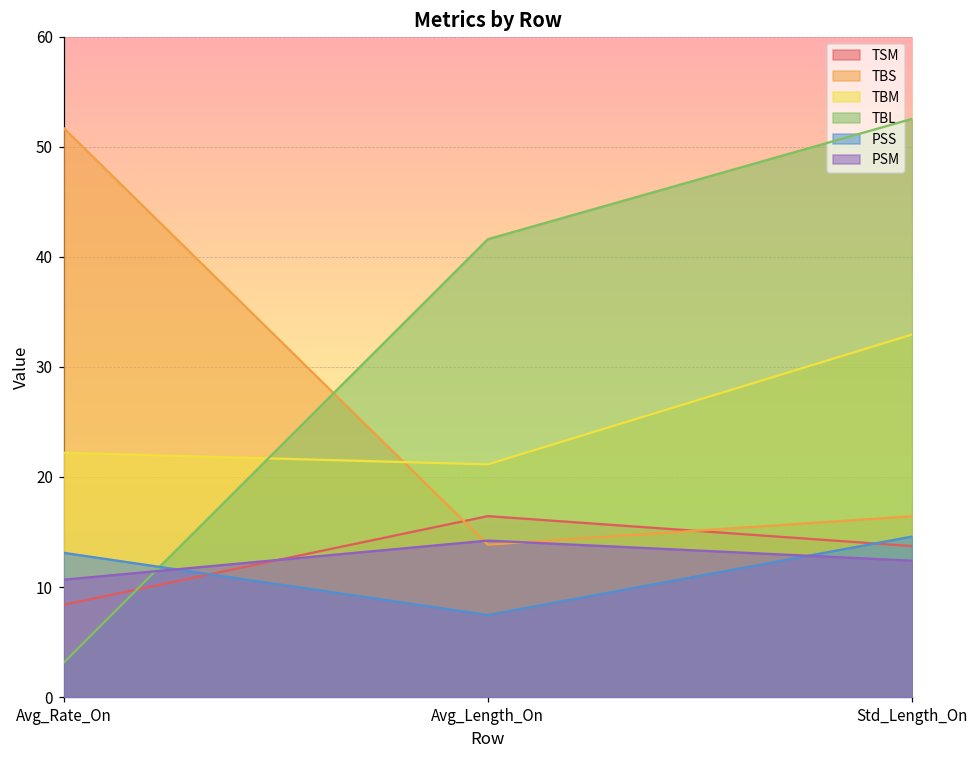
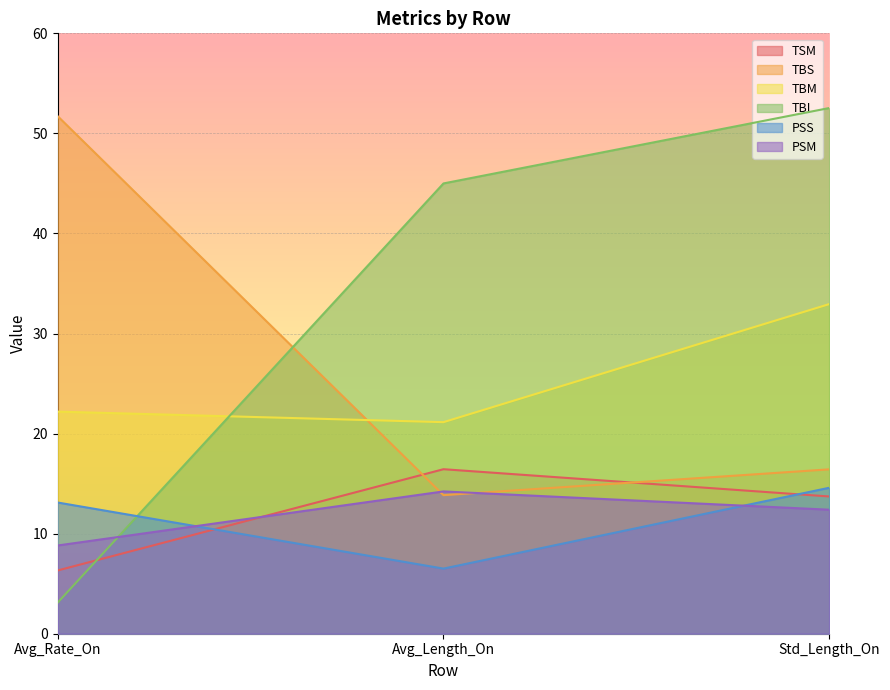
TSM, Avg_Rate_On: 8.4 -> 6.3
PSM, Avg_Rate_On: 10.7 -> 8.8
TBL, Avg_Length_On: 41.6 -> 45.0
PSS, Avg_Length_On: 7.5 -> 6.5
